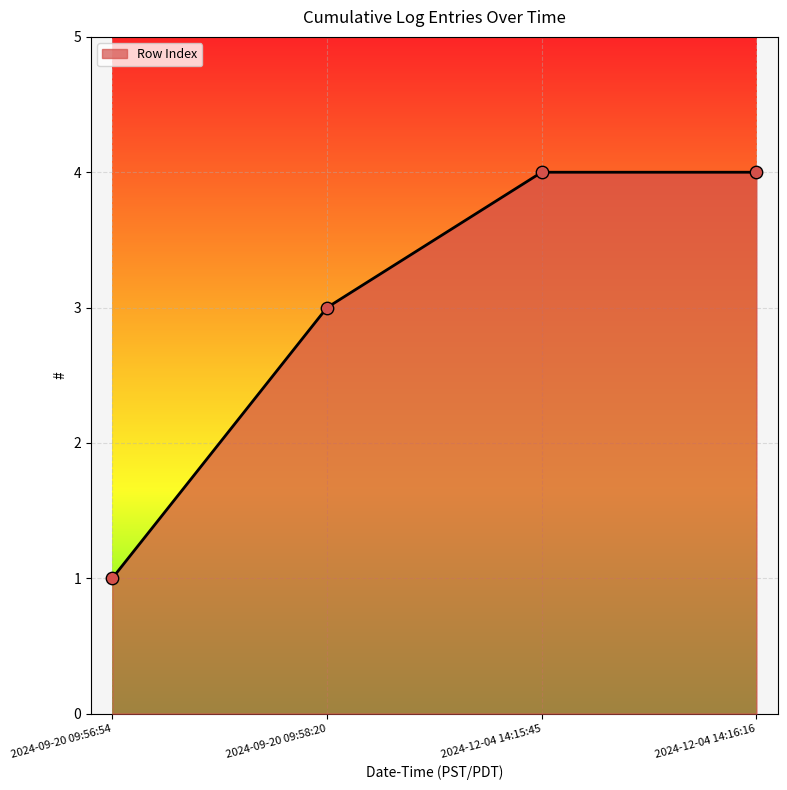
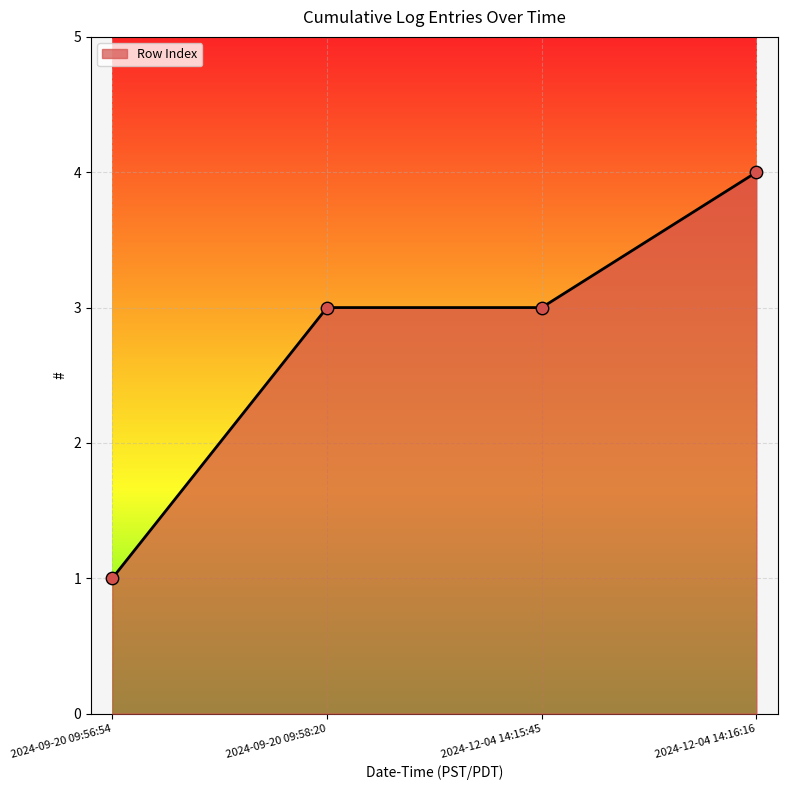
2024-12-04 14:15:45: 4 -> 3
